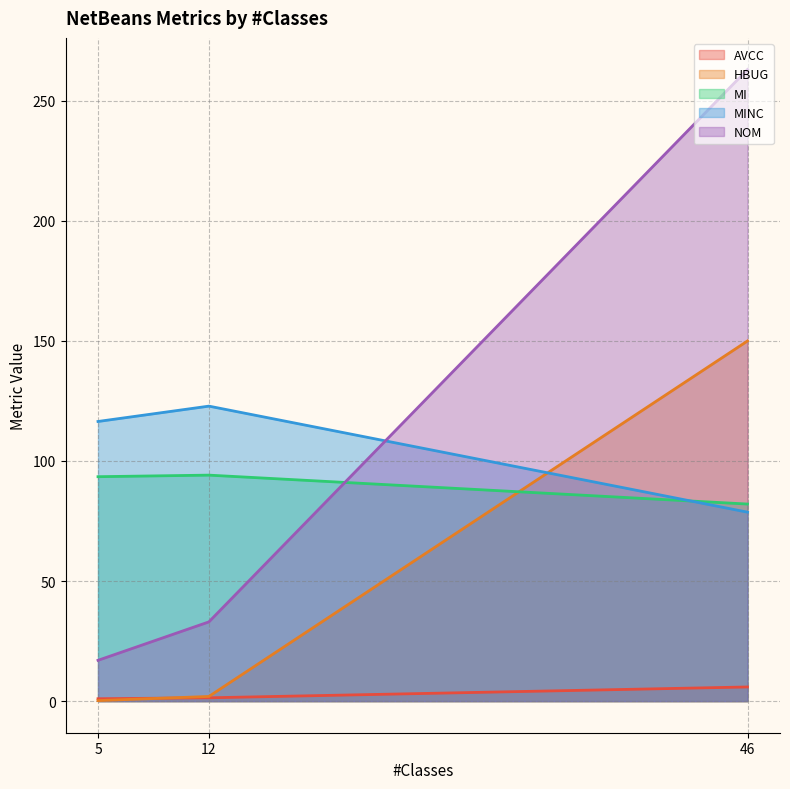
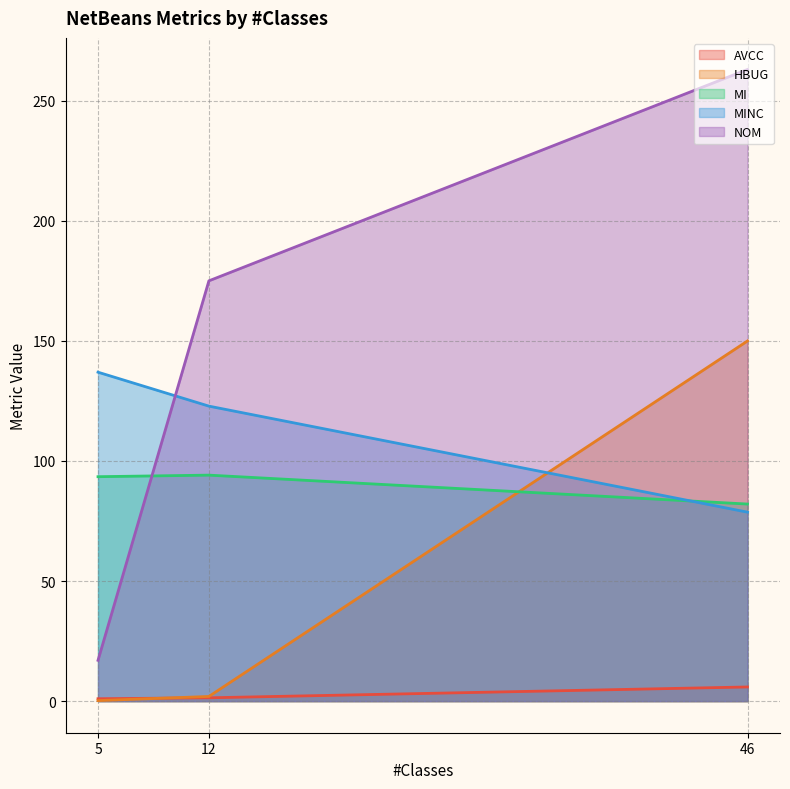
MINC, 5: 116 -> 137
NOM, 12: 33 -> 175
